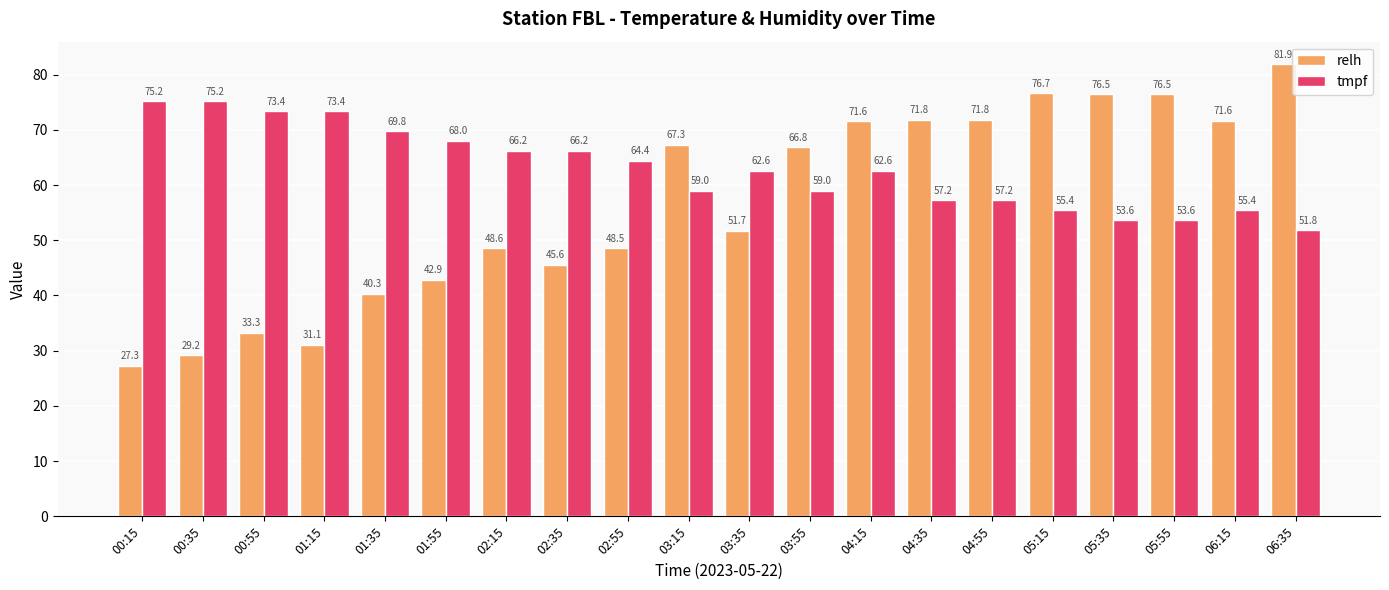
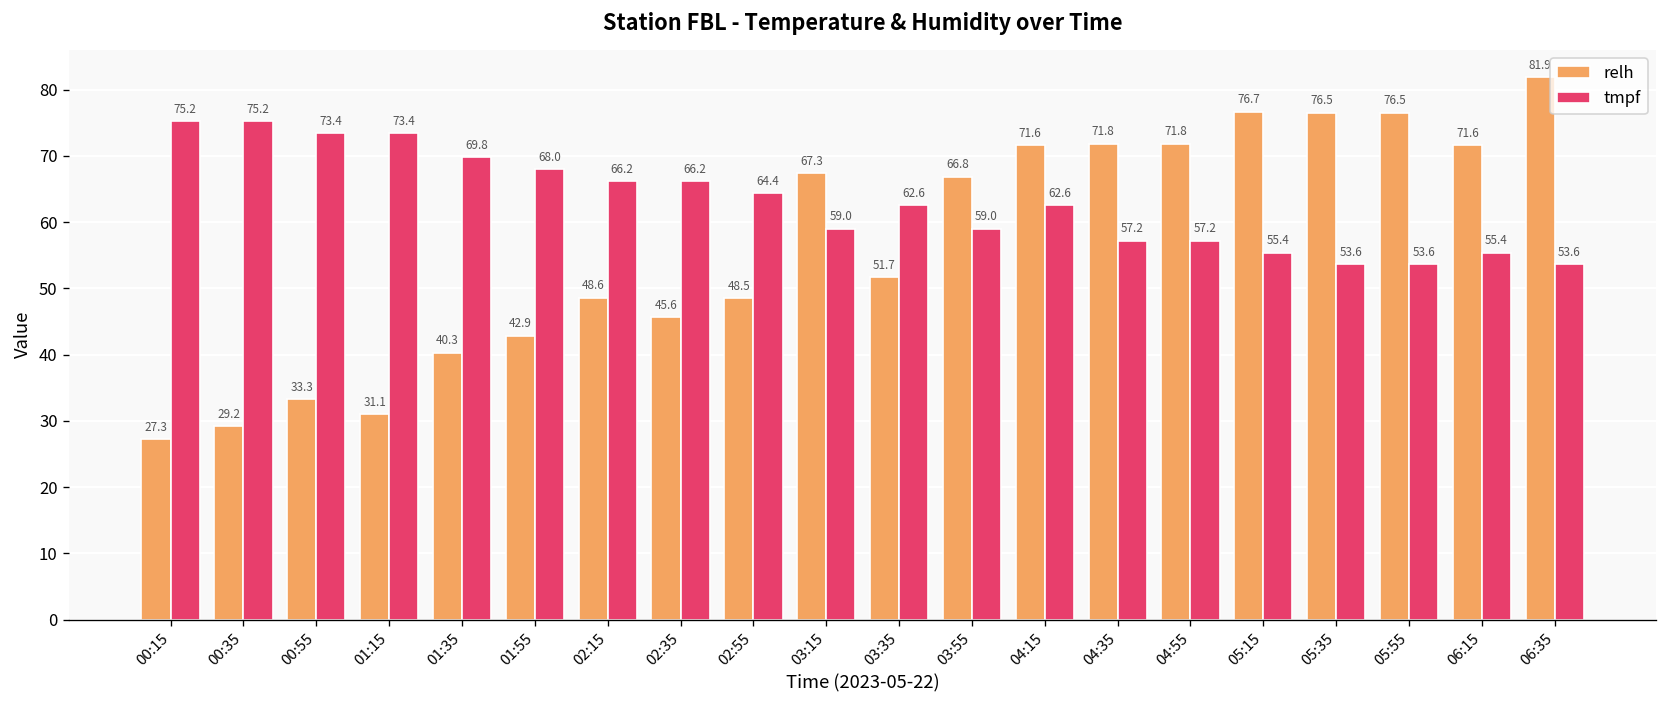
tmpf, 06:35: 51.8 -> 53.6
